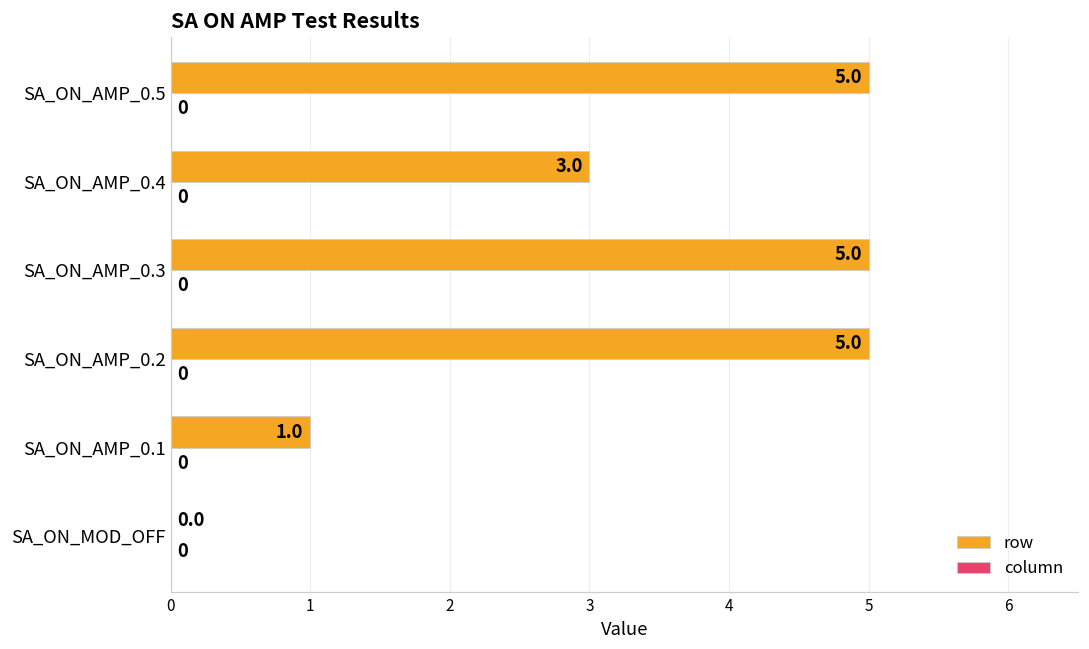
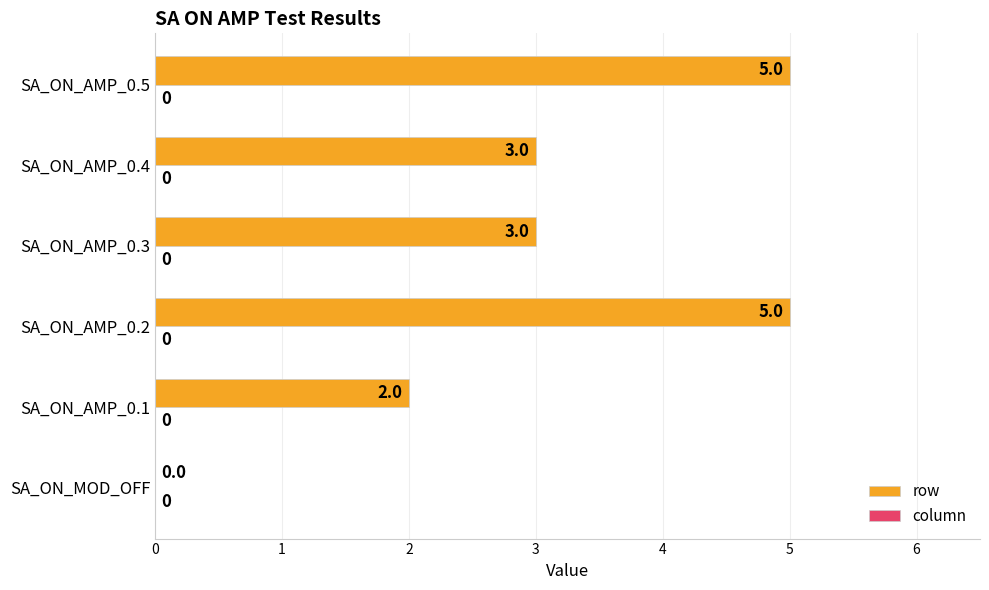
row, SA_ON_AMP_0.3: 5.0 -> 3.0
row, SA_ON_AMP_0.1: 1.0 -> 2.0
